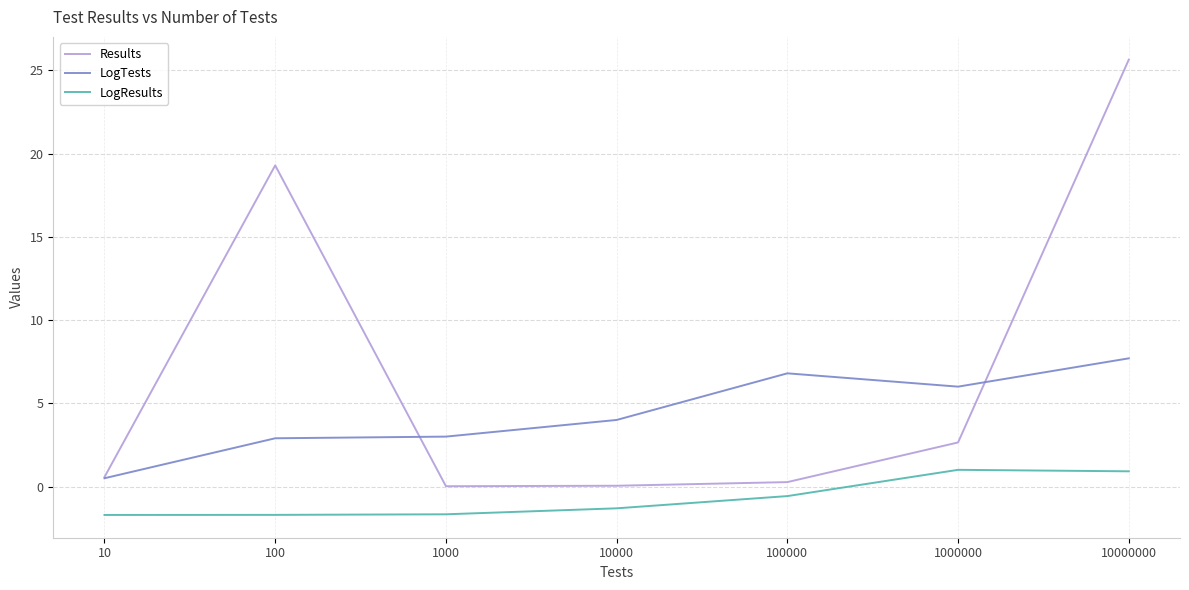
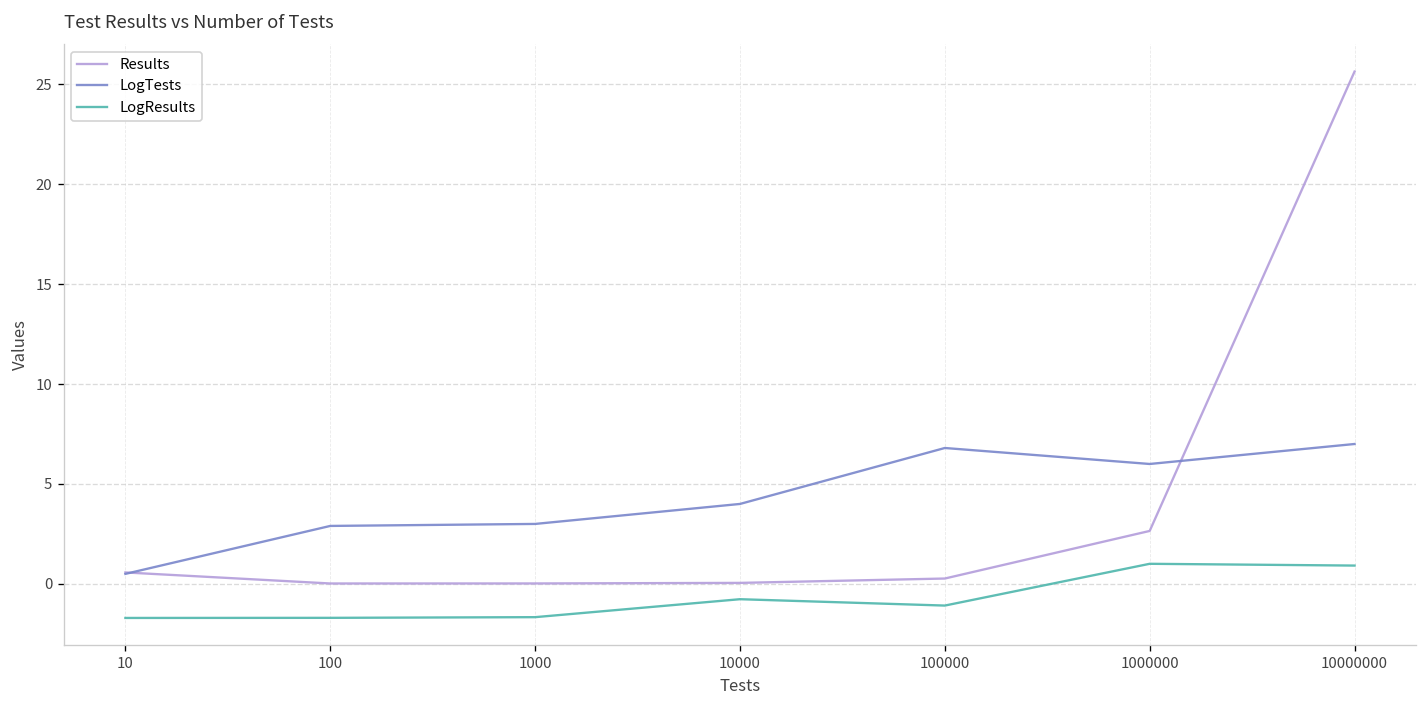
Results, 100: 19.3 -> 0.0
LogResults, 10000: -1.3 -> -0.8
LogResults, 100000: -0.6 -> -1.1
LogTests, 10000000: 7.7 -> 7.0
